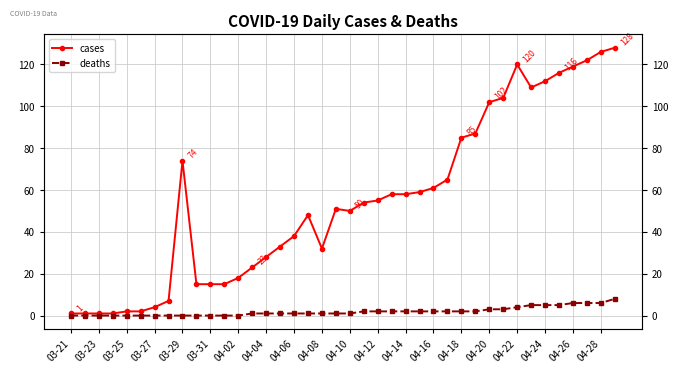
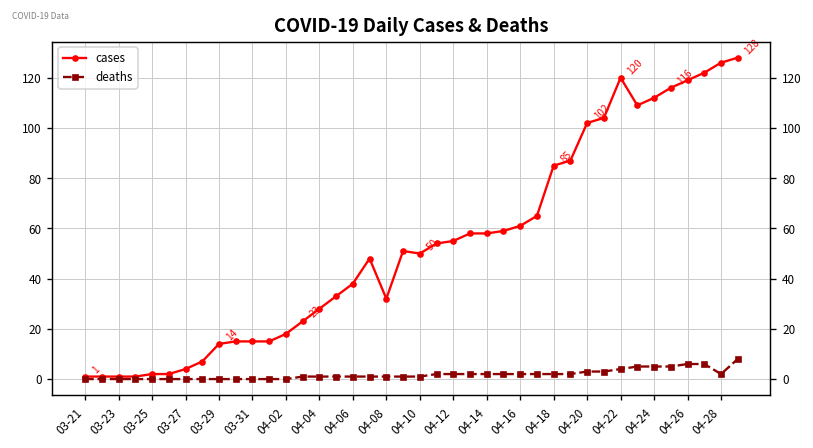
cases, 03-29: 74 -> 14
deaths, 04-28: 6 -> 2
